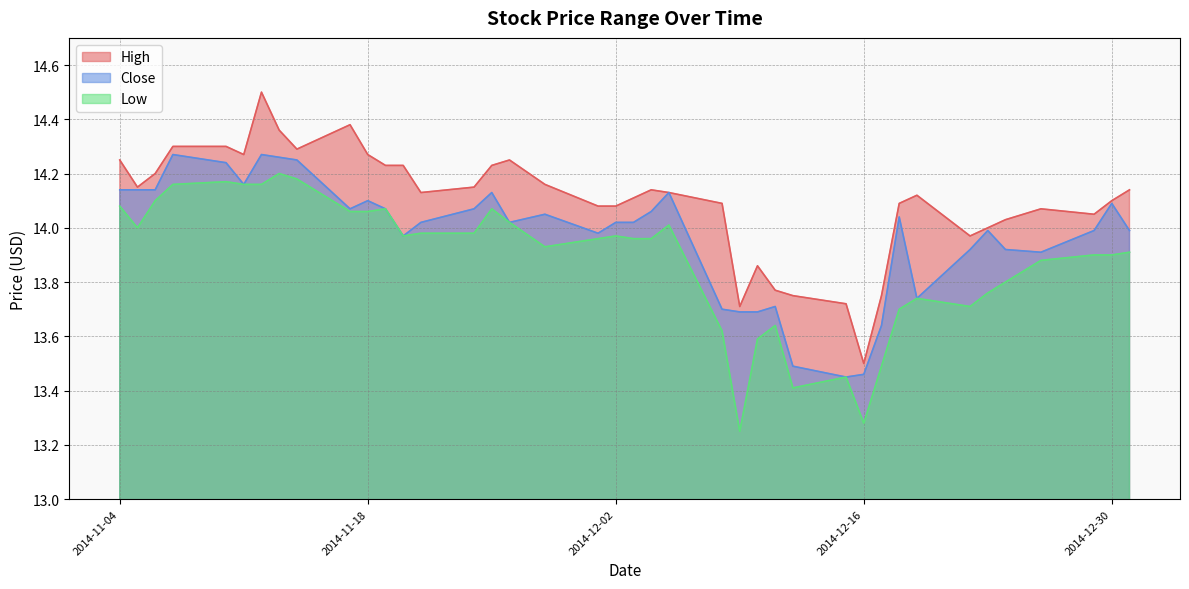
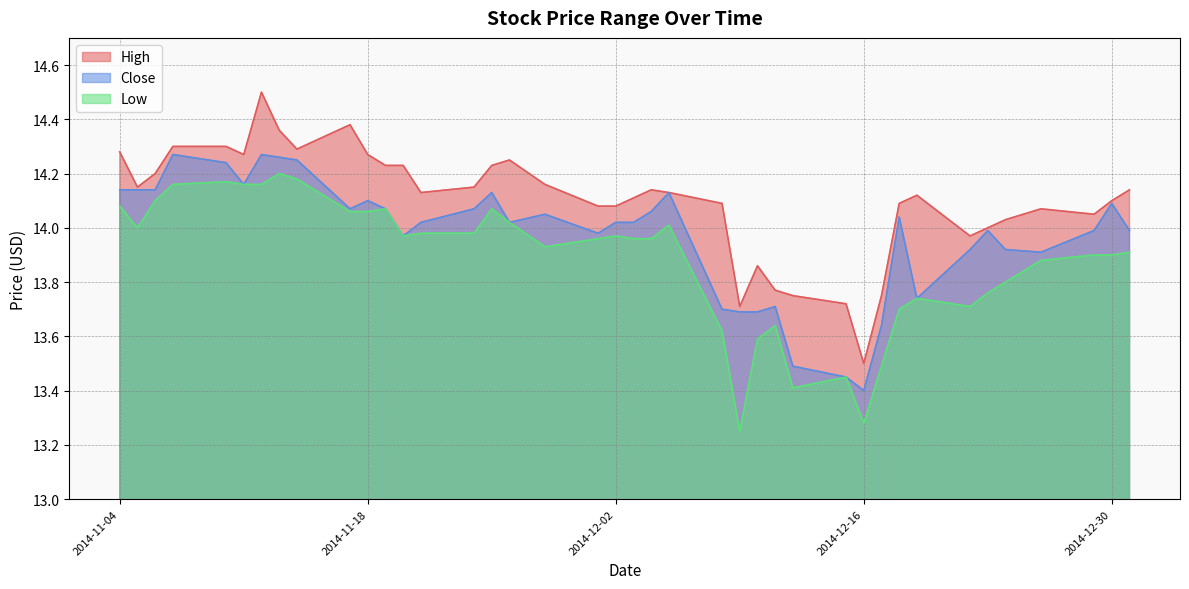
High, 2014-11-04: 14.25 -> 14.28
Close, 2014-12-16: 13.46 -> 13.40
